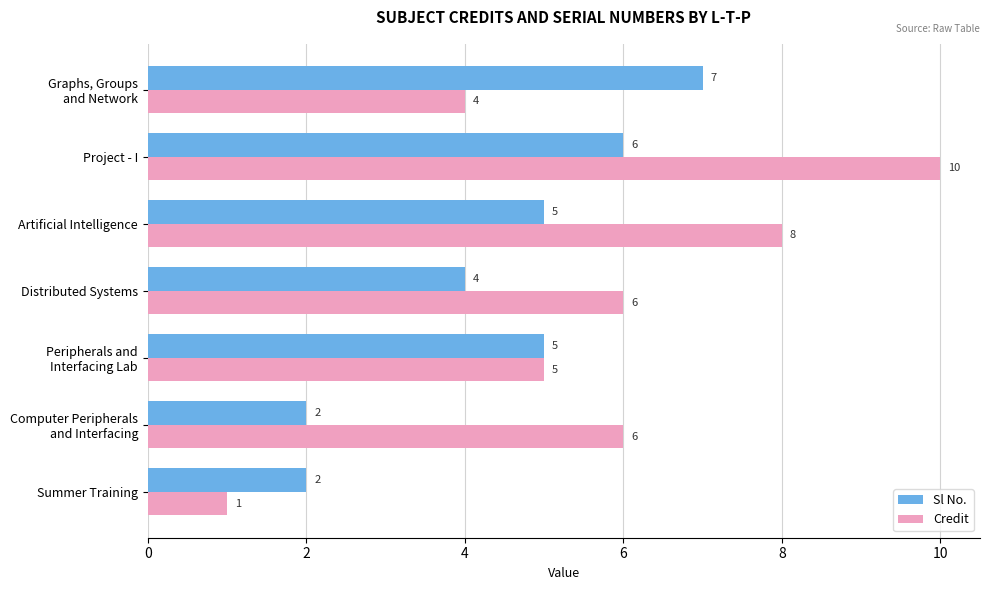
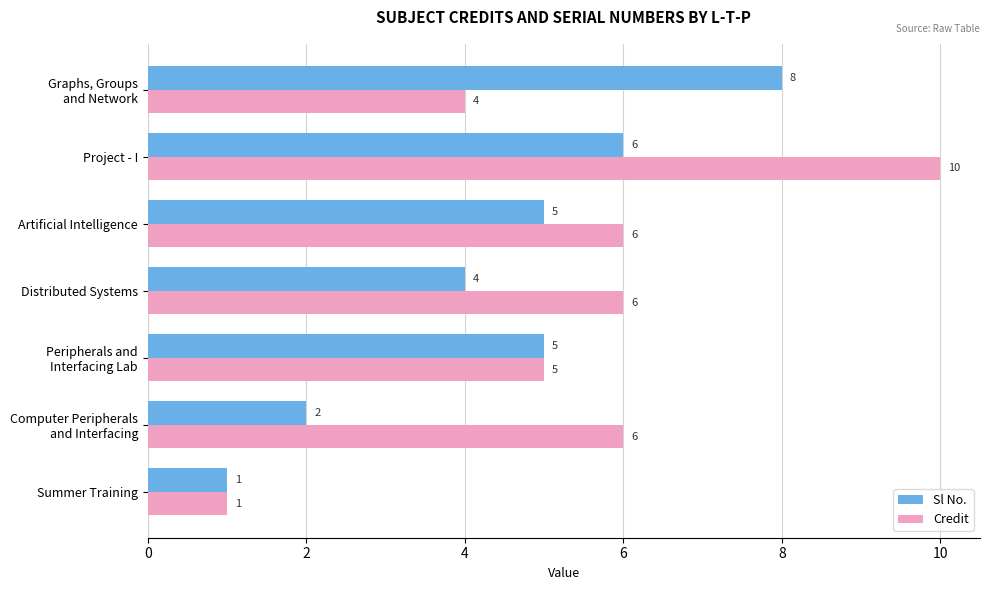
Sl No., Graphs, Groups and Network: 7 -> 8
Credit, Artificial Intelligence: 8 -> 6
Sl No., Summer Training: 2 -> 1
